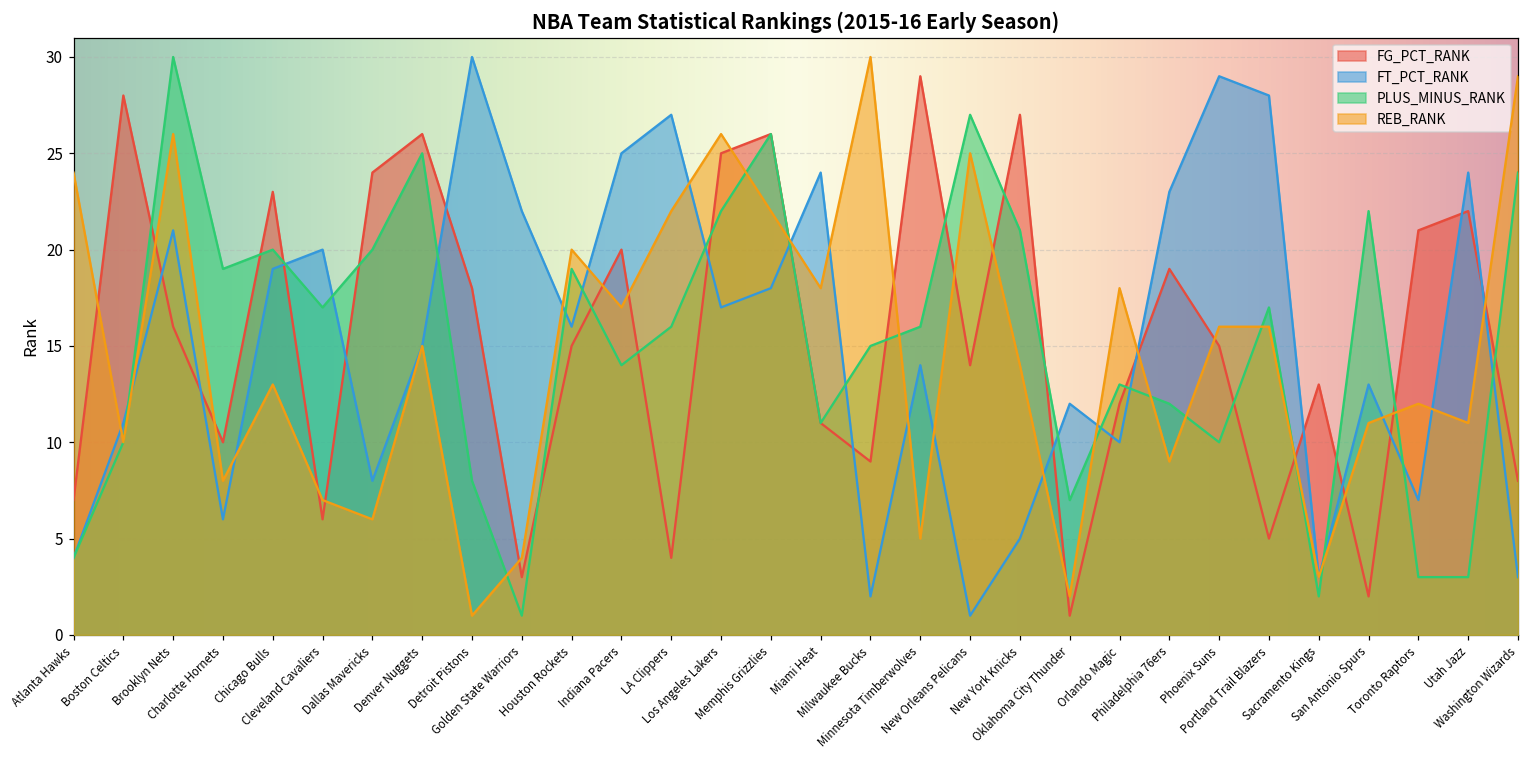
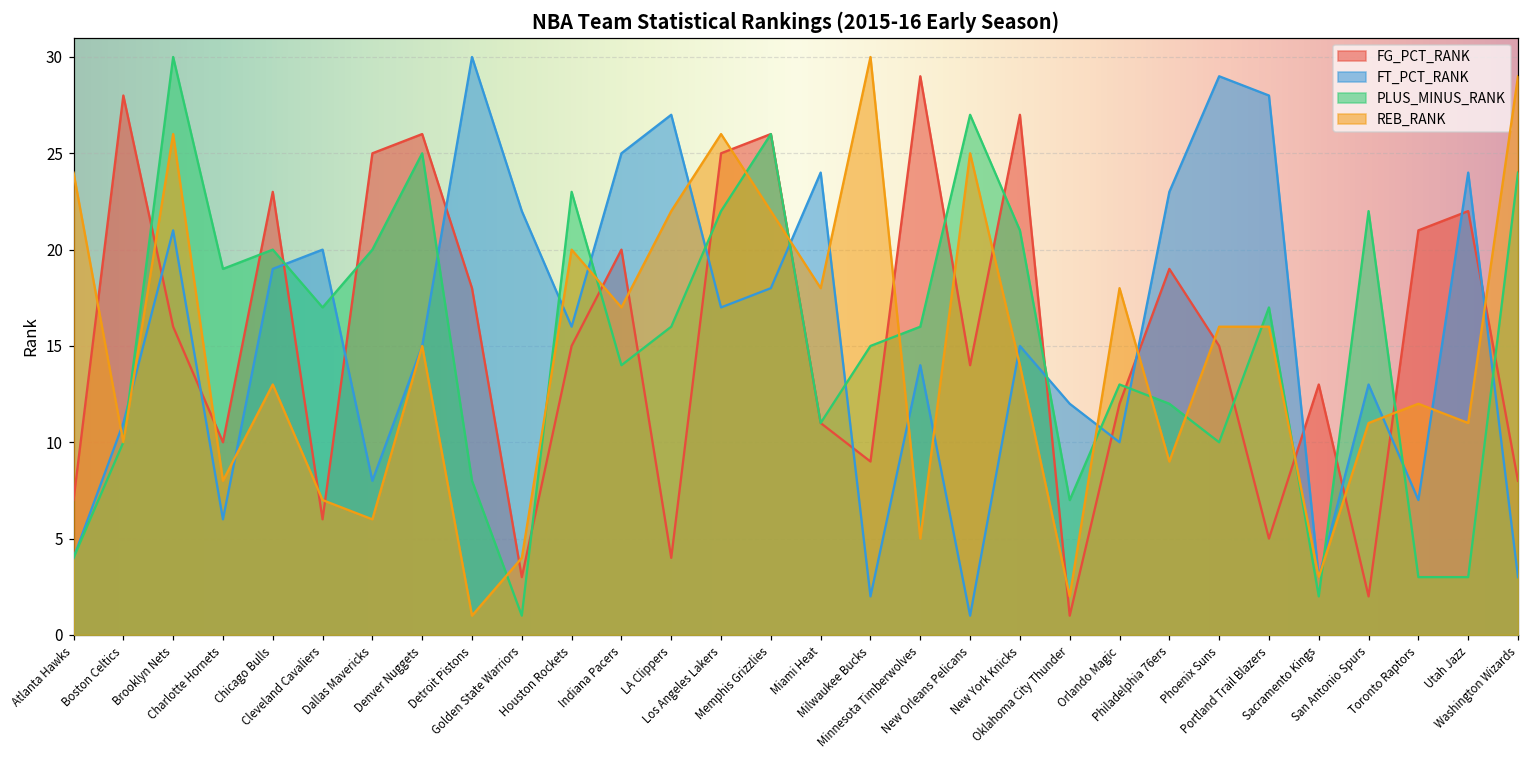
FG_PCT_RANK, Dallas Mavericks: 24 -> 25
PLUS_MINUS_RANK, Houston Rockets: 19 -> 23
FT_PCT_RANK, New York Knicks: 5 -> 15
